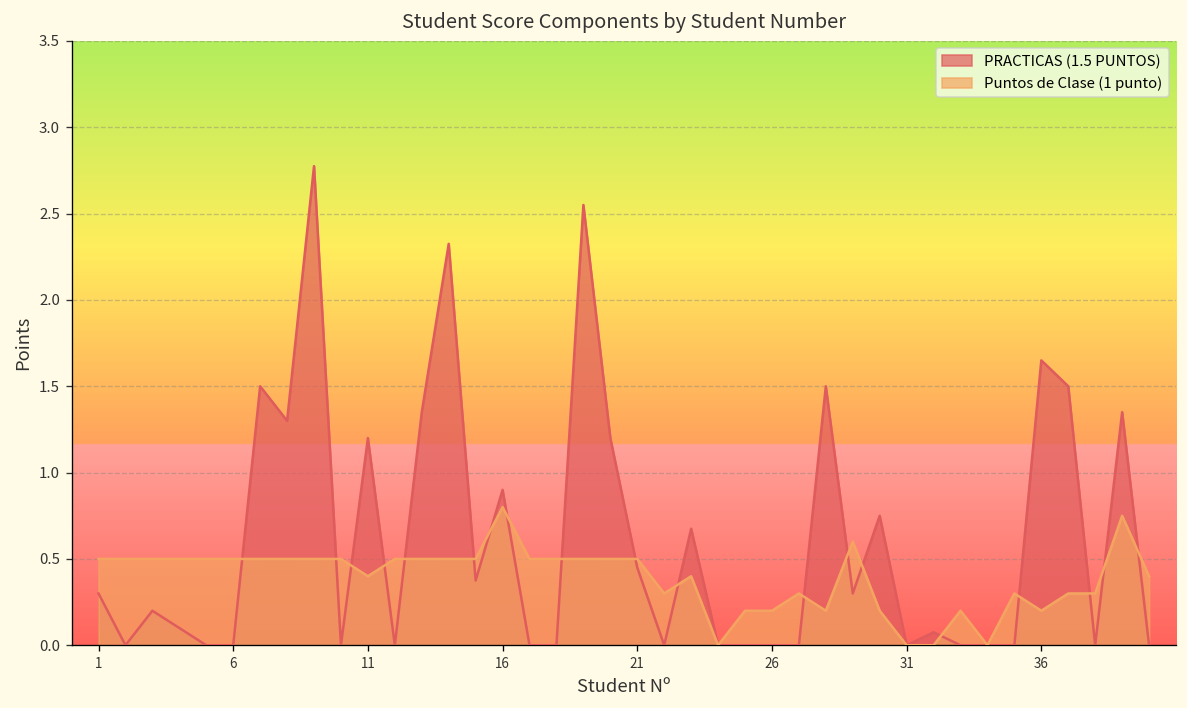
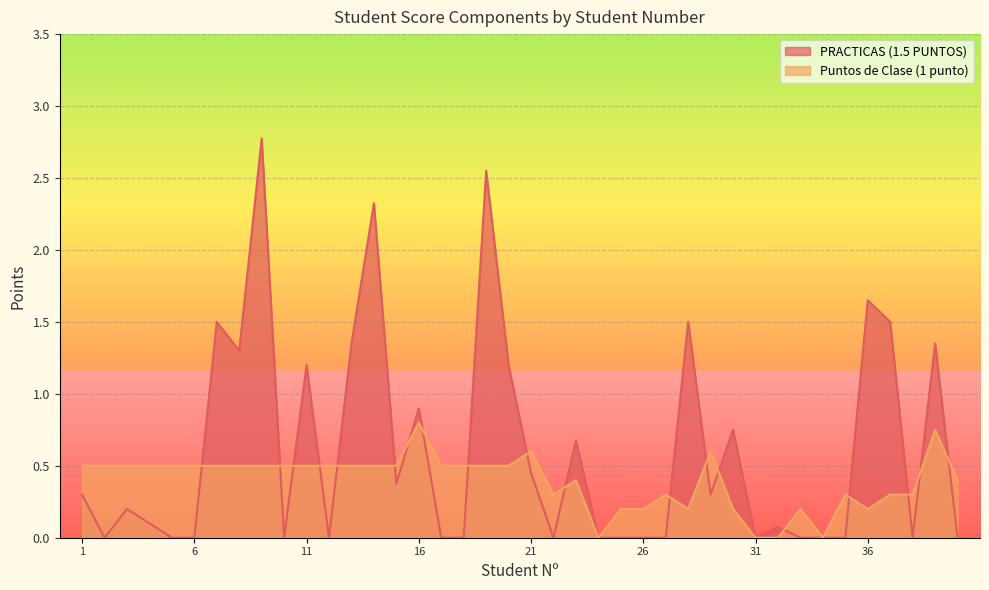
Puntos de Clase (1 punto), 11: 0.4 -> 0.5
Puntos de Clase (1 punto), 21: 0.5 -> 0.6
